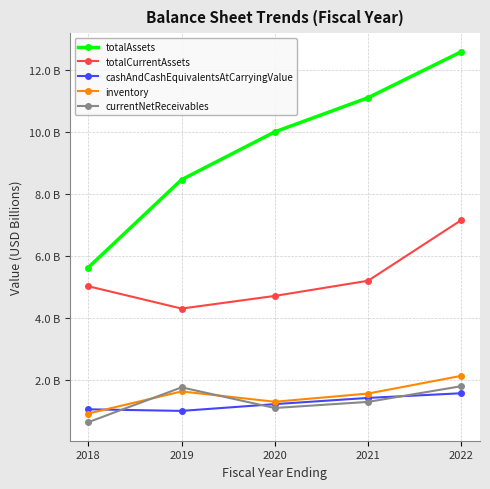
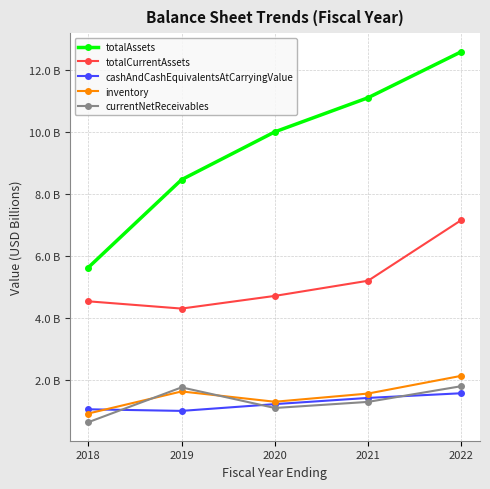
totalCurrentAssets, 2018: 5000000000 -> 4500000000
